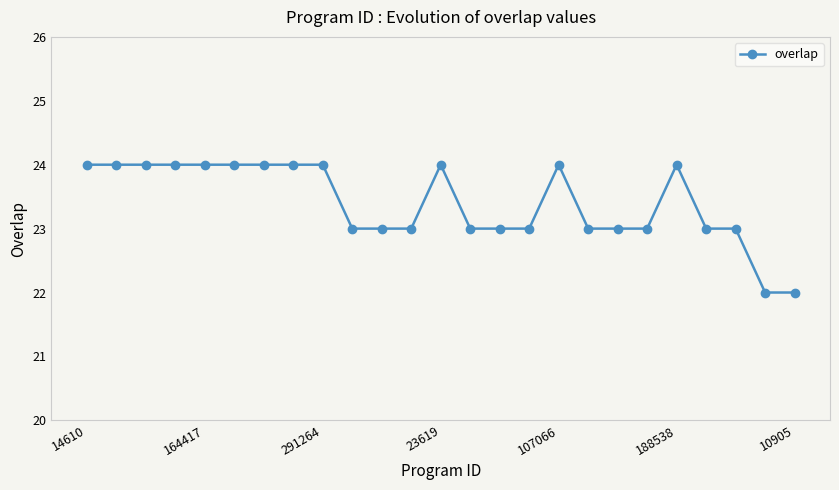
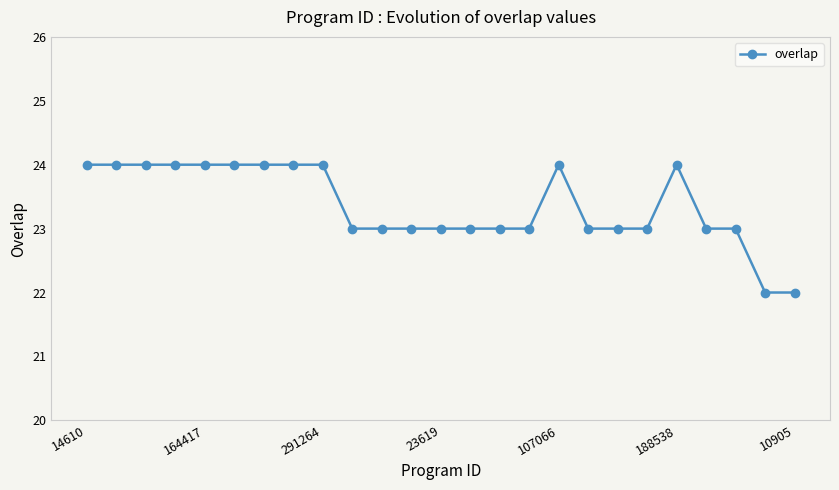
23619: 24 -> 23
